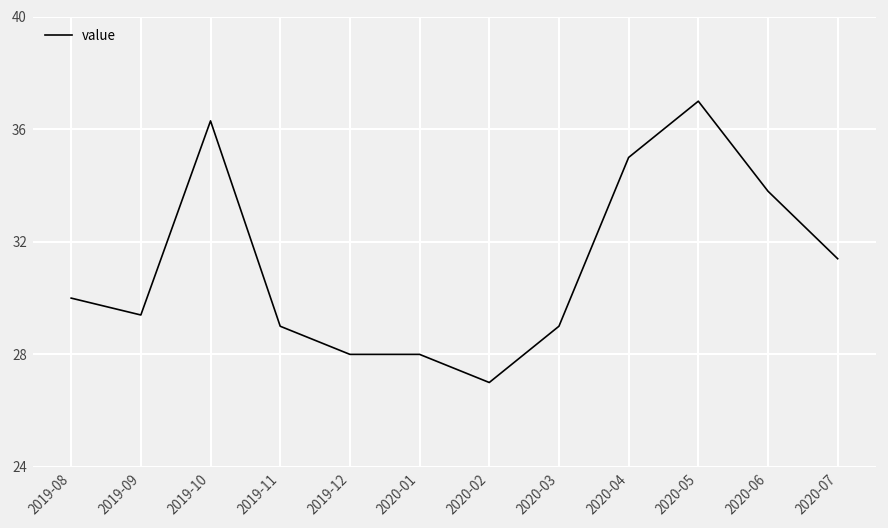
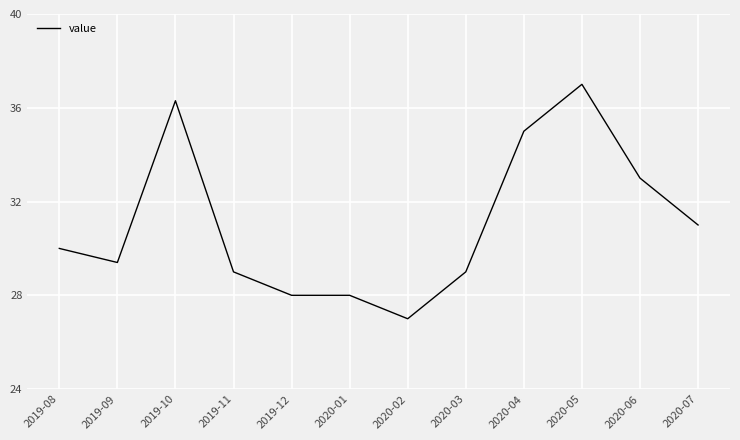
2020-06: 33.8 -> 33.0
2020-07: 31.4 -> 31.0
